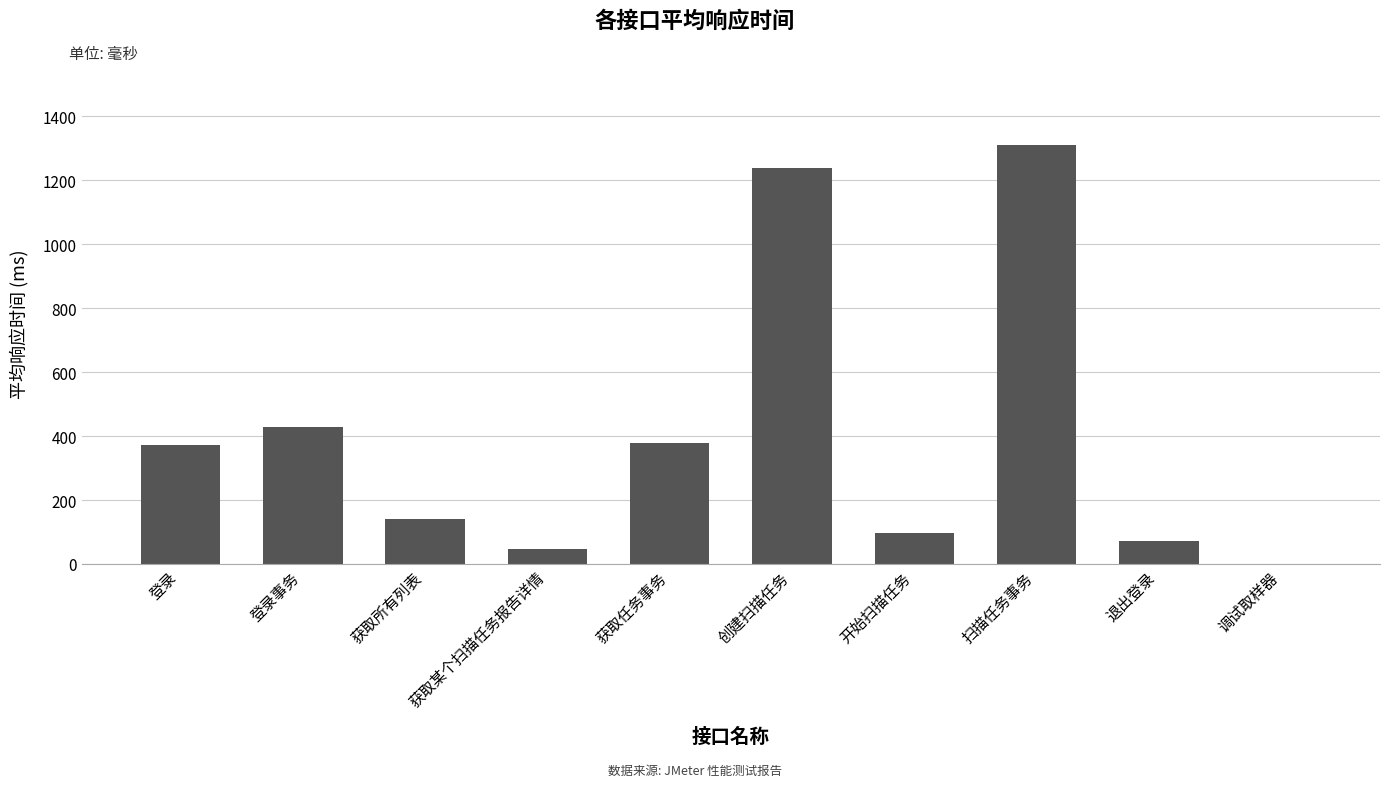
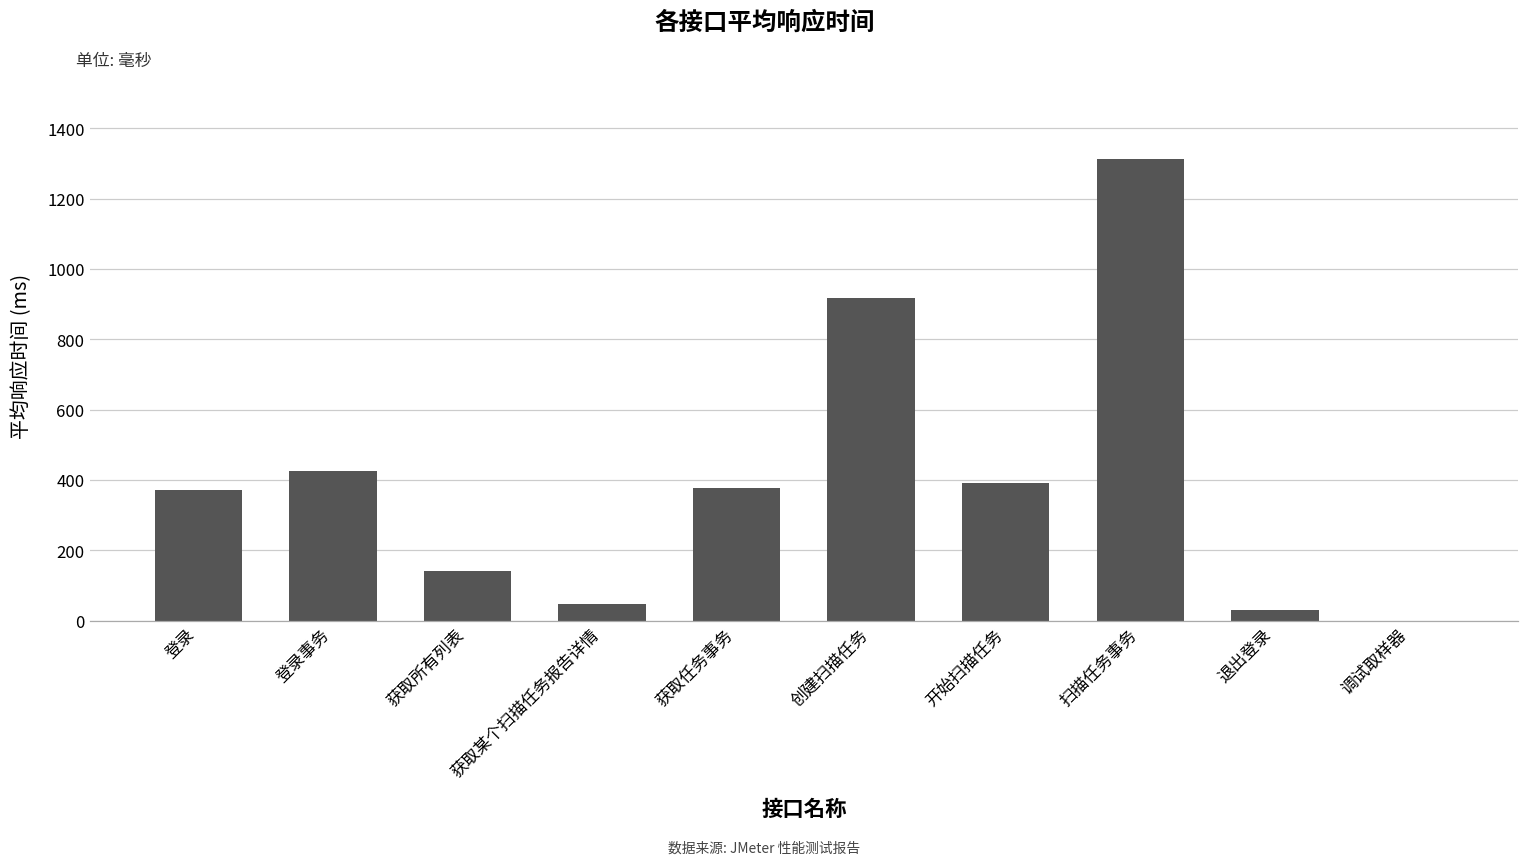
创建扫描任务: 1240 -> 920
开始扫描任务: 100 -> 390
退出登录: 70 -> 30
